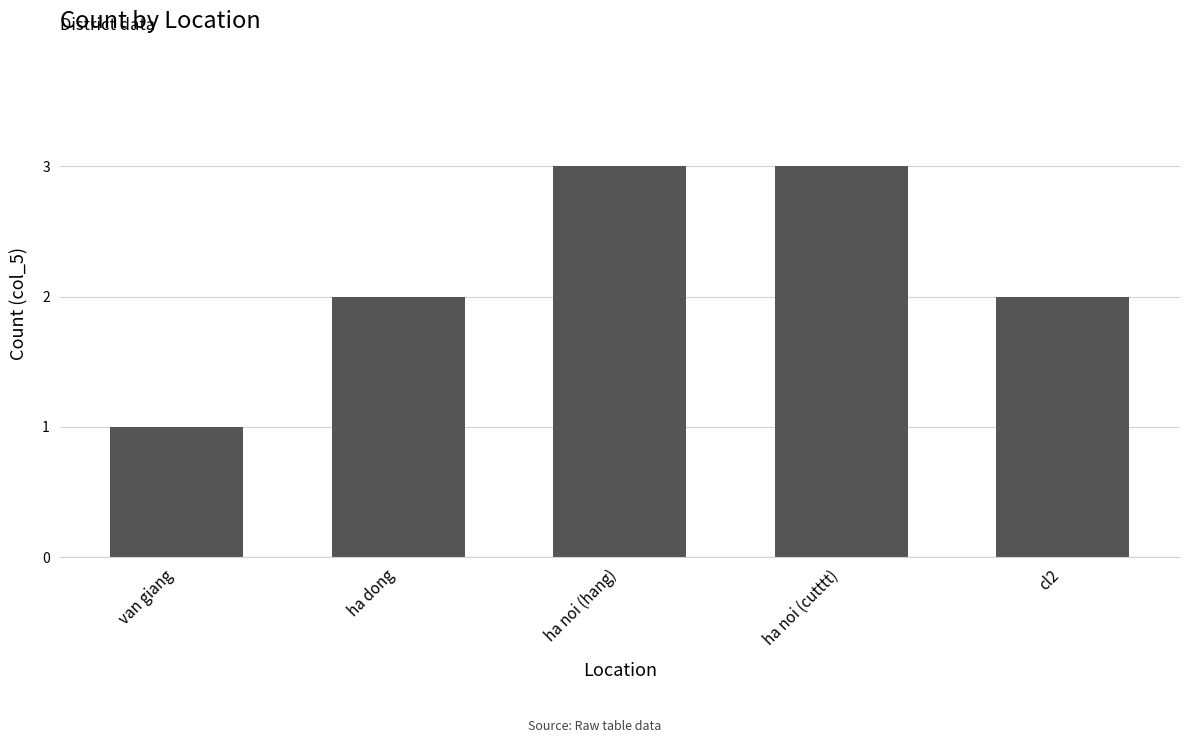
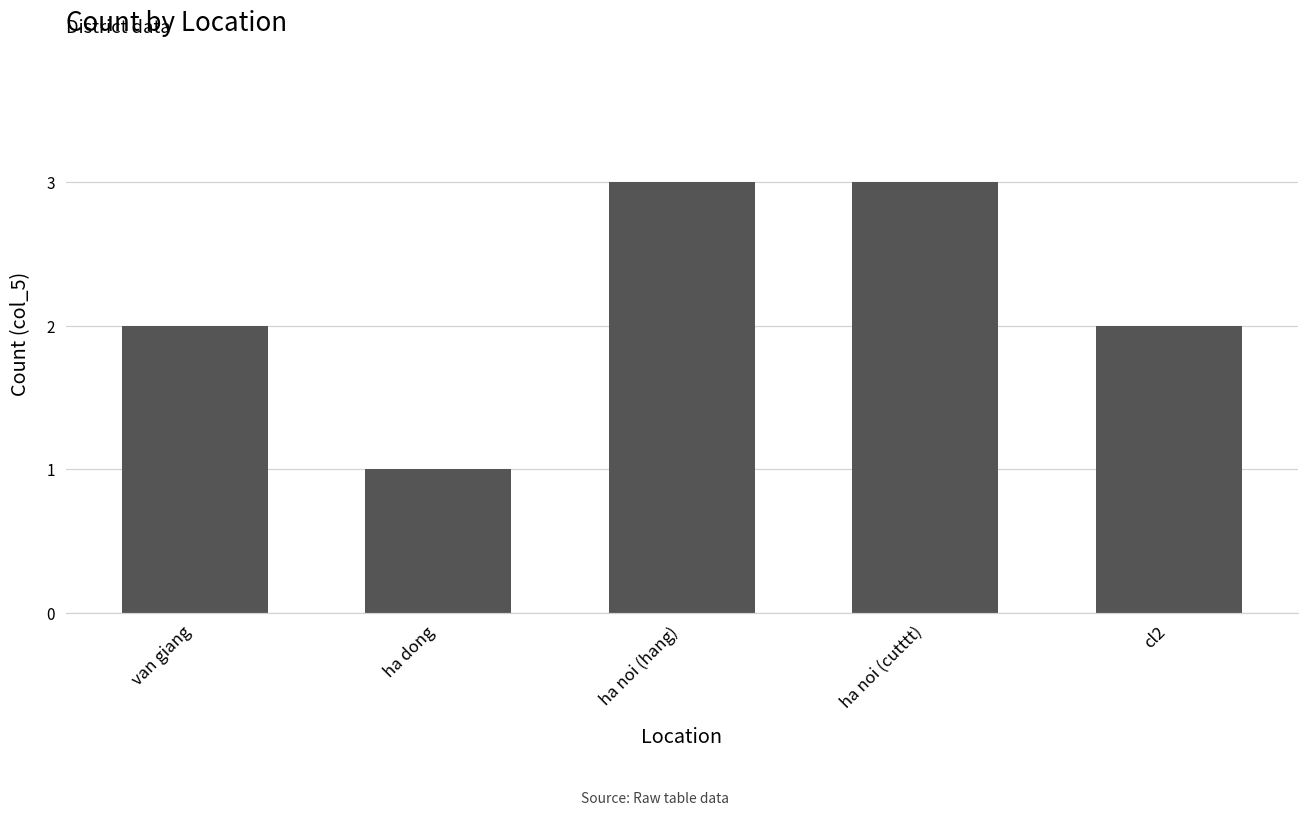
van giang: 1 -> 2
ha dong: 2 -> 1
